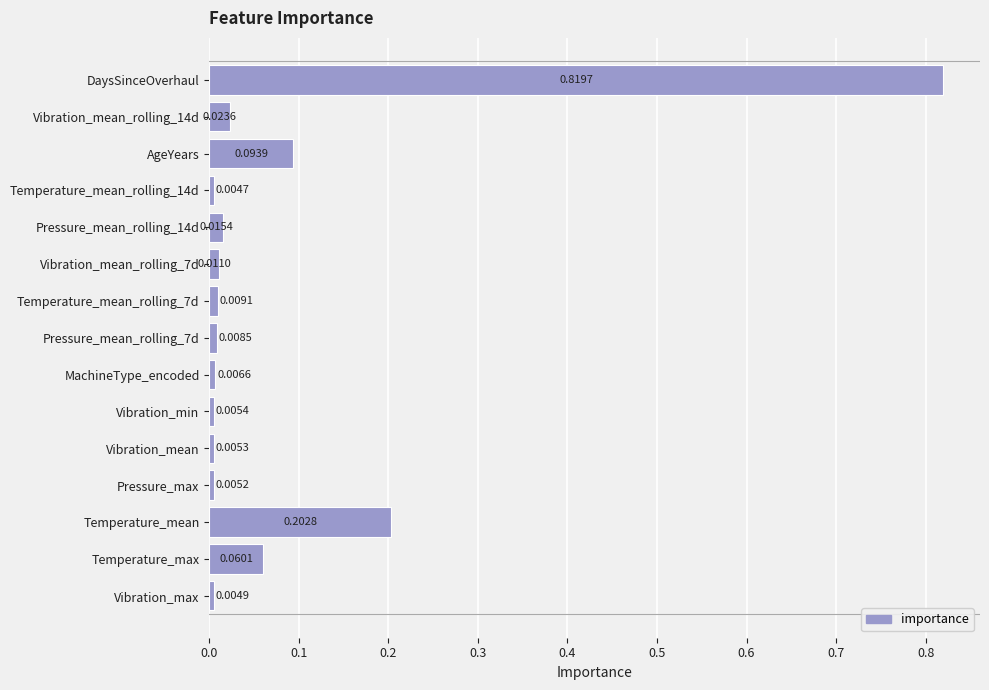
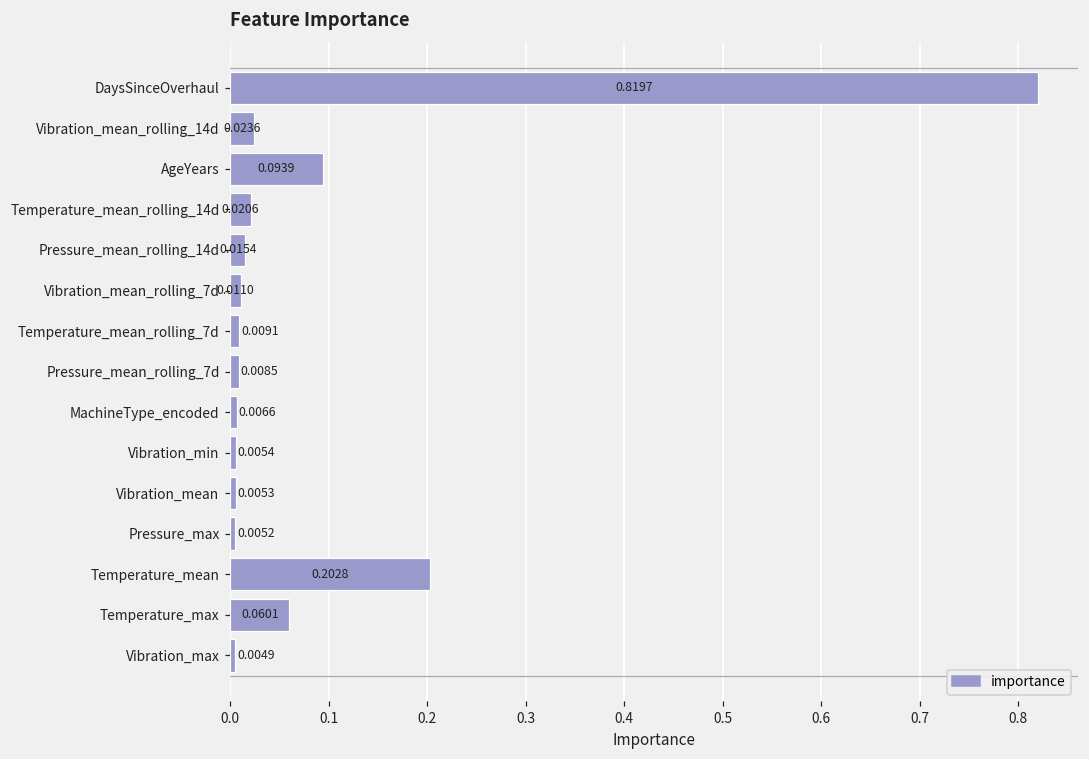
Temperature_mean_rolling_14d: 0.0047 -> 0.0206
